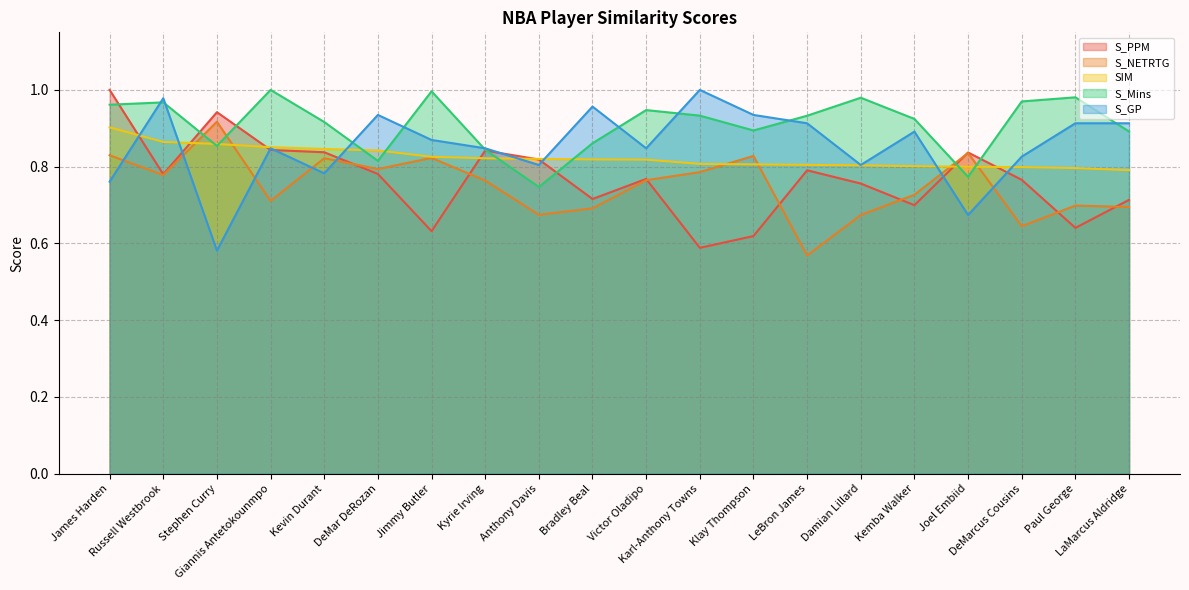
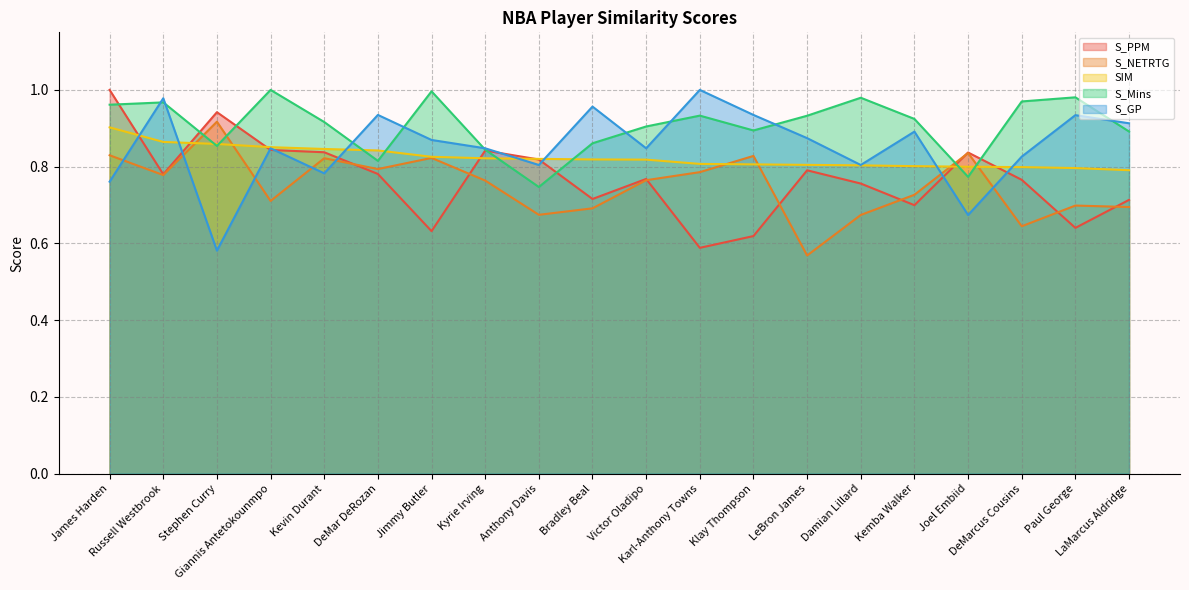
S_Mins, Victor Oladipo: 0.95 -> 0.90
S_GP, LeBron James: 0.91 -> 0.87
S_GP, Paul George: 0.91 -> 0.93
